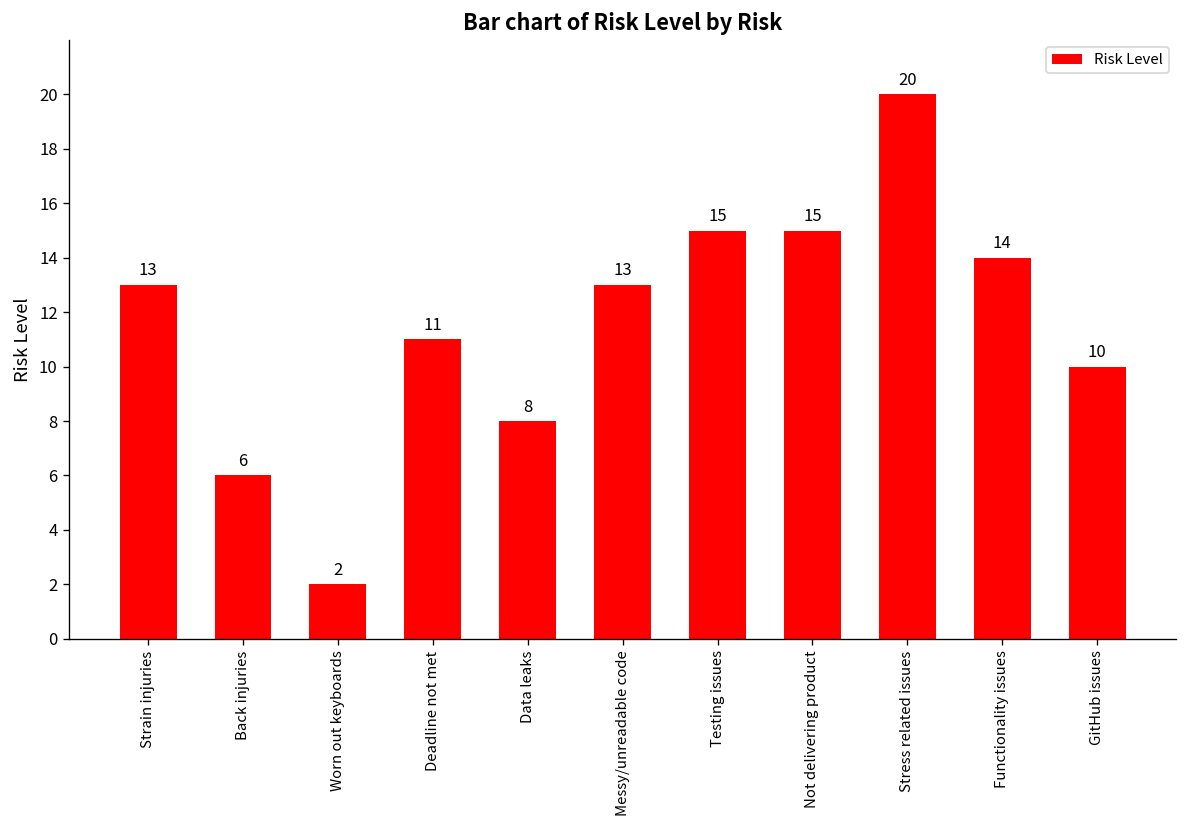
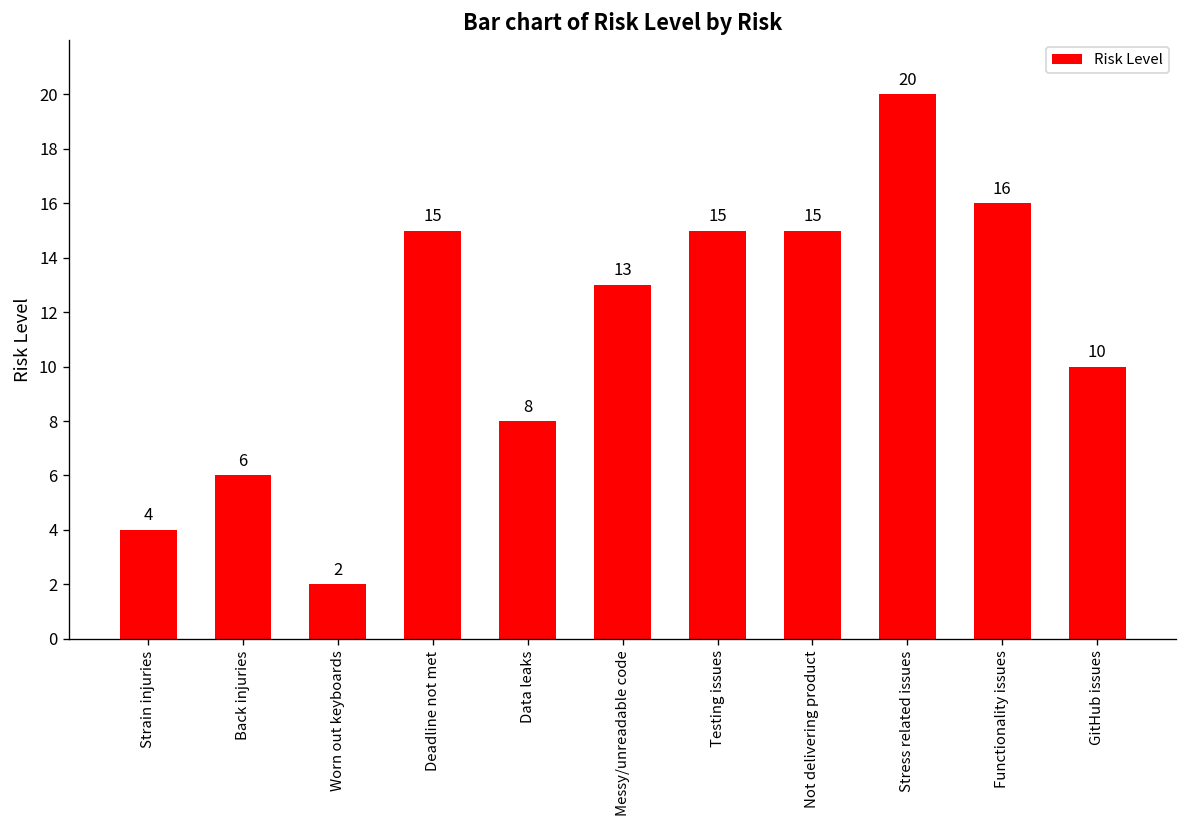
Strain injuries: 13 -> 4
Deadline not met: 11 -> 15
Functionality issues: 14 -> 16
